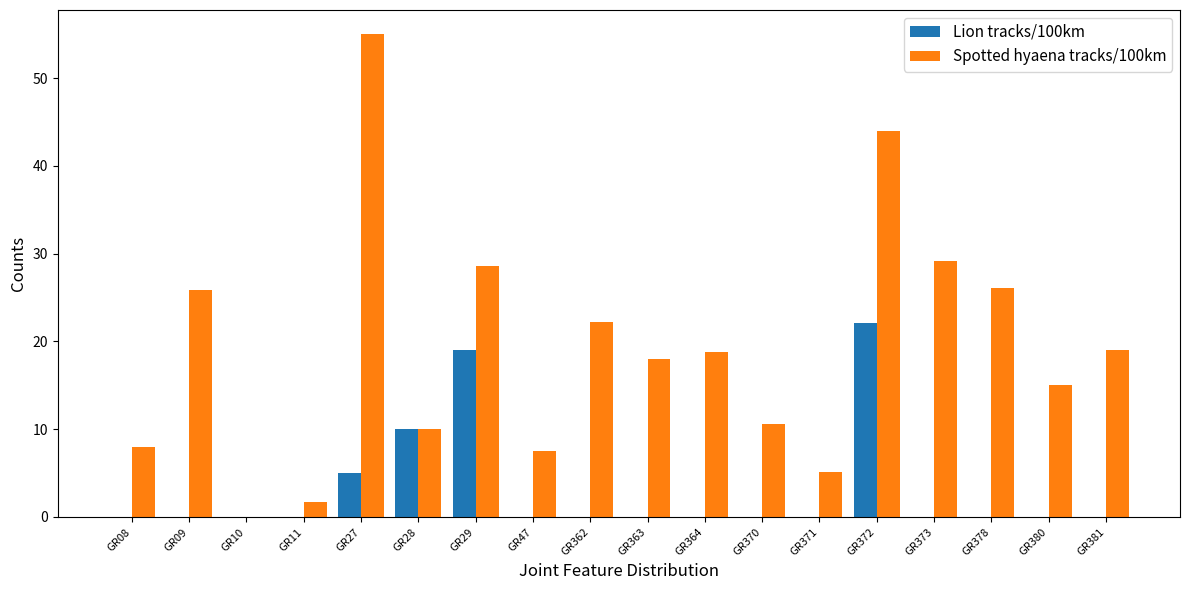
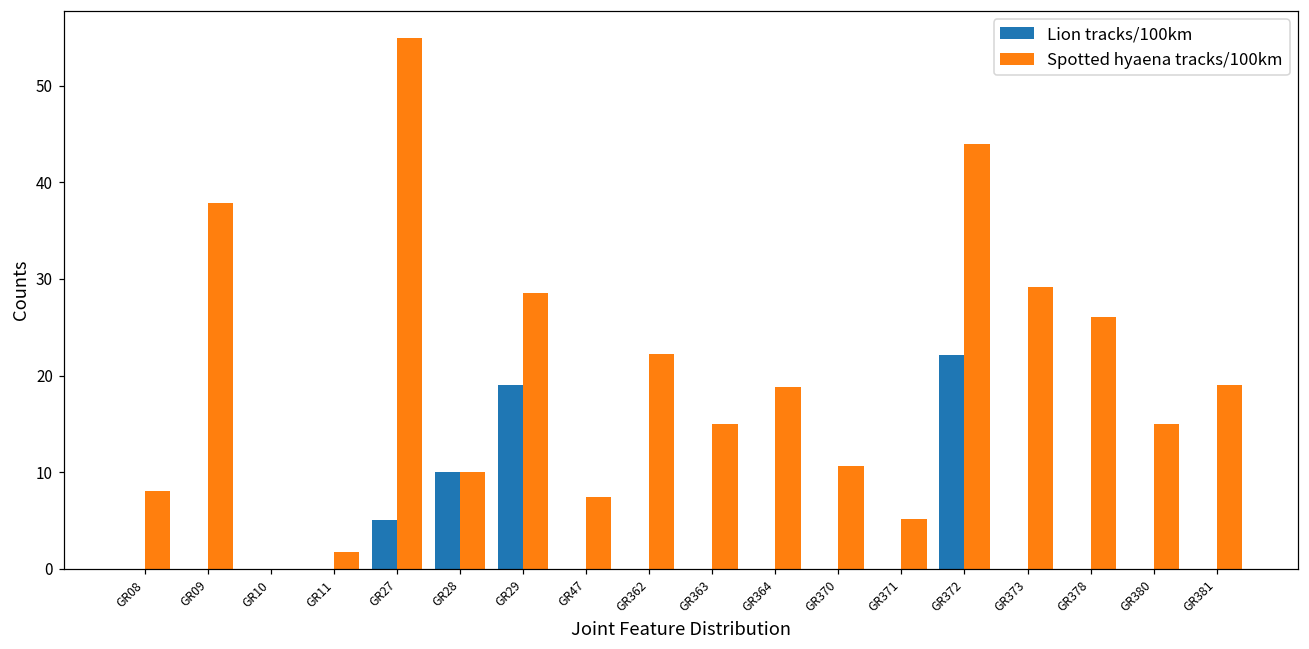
Spotted hyaena tracks/100km, GR09: 26 -> 38
Spotted hyaena tracks/100km, GR363: 18 -> 15
